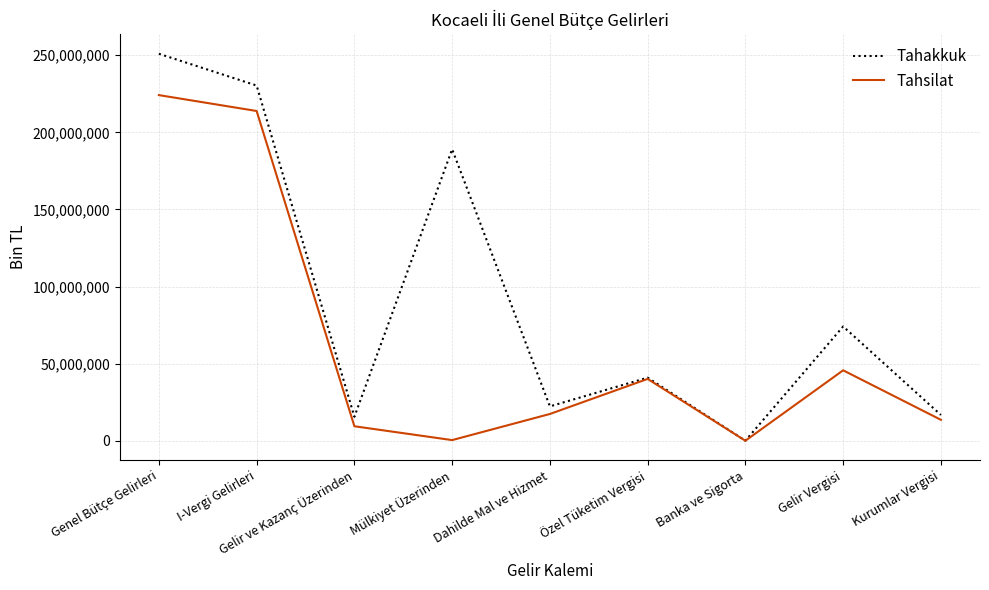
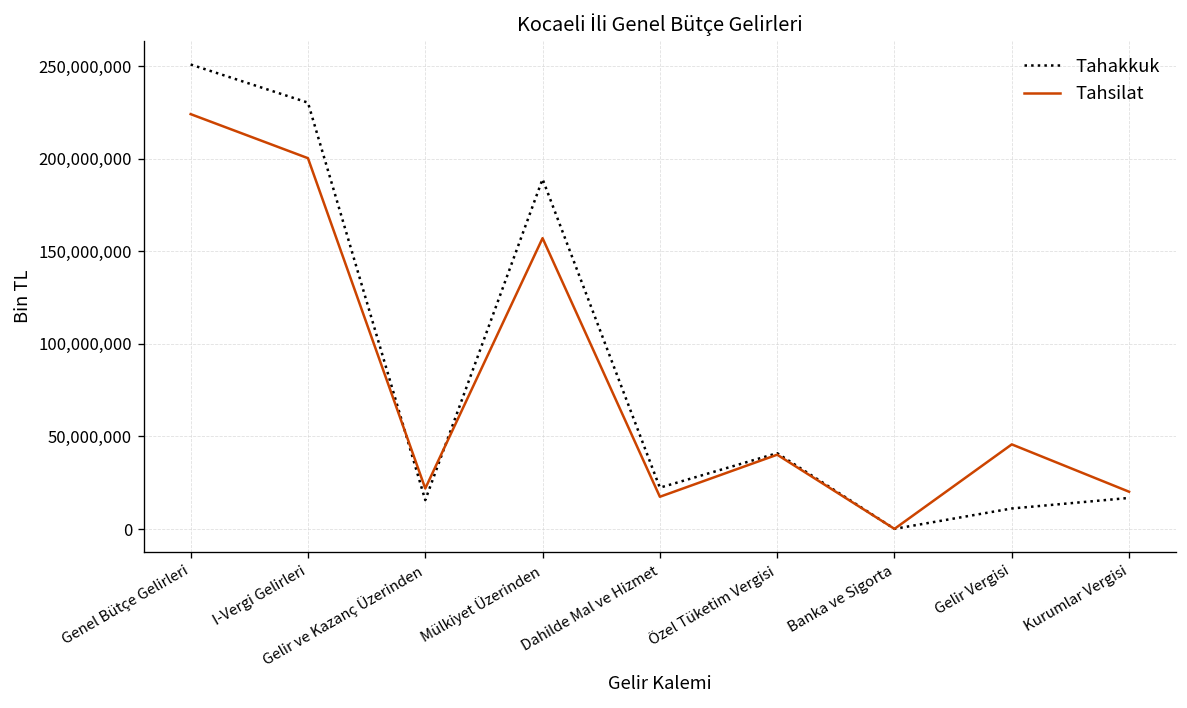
Tahsilat, I-Vergi Gelirleri: 214,000,000 -> 200,000,000
Tahsilat, Gelir ve Kazanç Üzerinden: 9,000,000 -> 22,000,000
Tahsilat, Mülkiyet Üzerinden: 0 -> 157,000,000
Tahakkuk, Gelir Vergisi: 74,000,000 -> 11,000,000
Tahsilat, Kurumlar Vergisi: 14,000,000 -> 20,000,000
